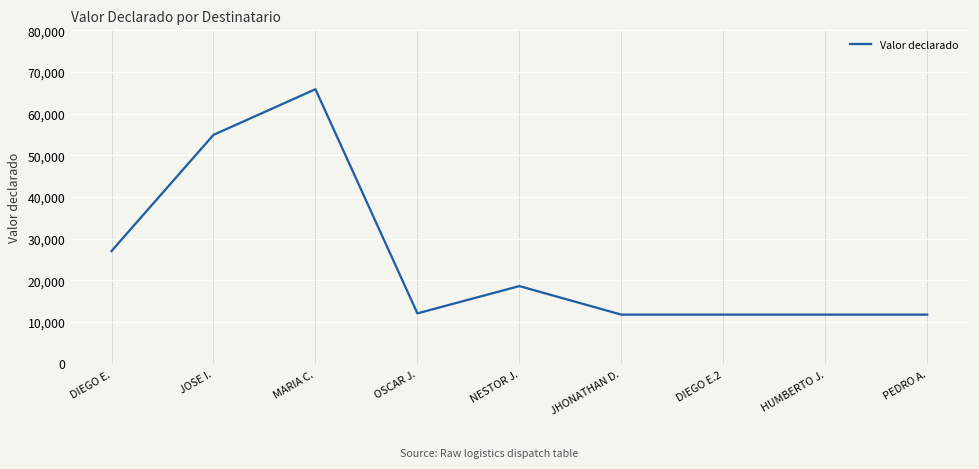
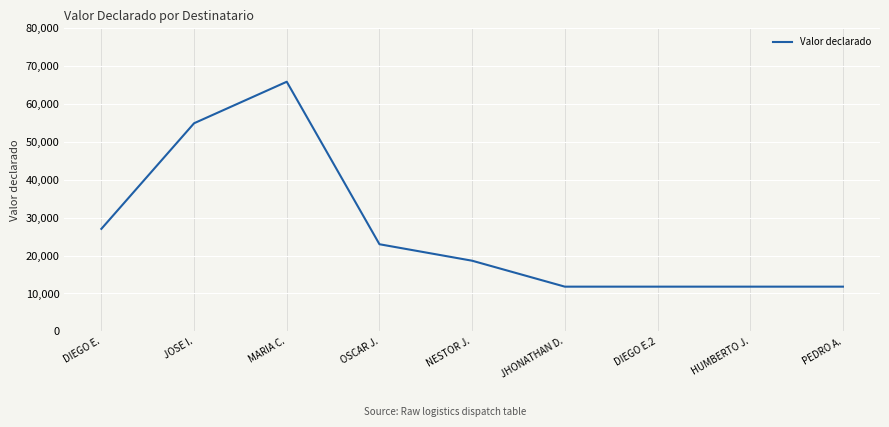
OSCAR J.: 12,000 -> 23,000
